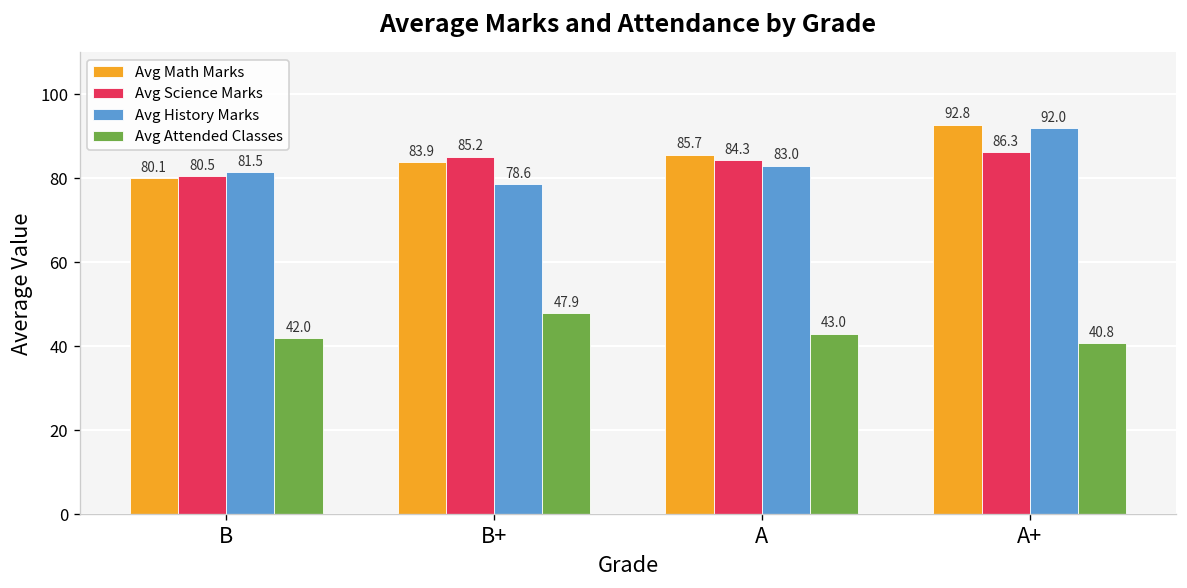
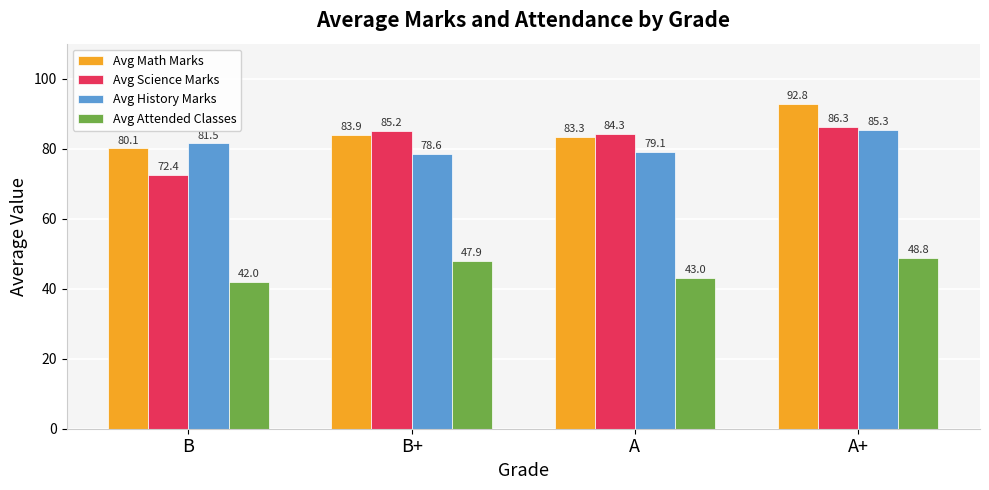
Avg Science Marks, B: 80.5 -> 72.4
Avg Math Marks, A: 85.7 -> 83.3
Avg History Marks, A: 83.0 -> 79.1
Avg History Marks, A+: 92.0 -> 85.3
Avg Attended Classes, A+: 40.8 -> 48.8
